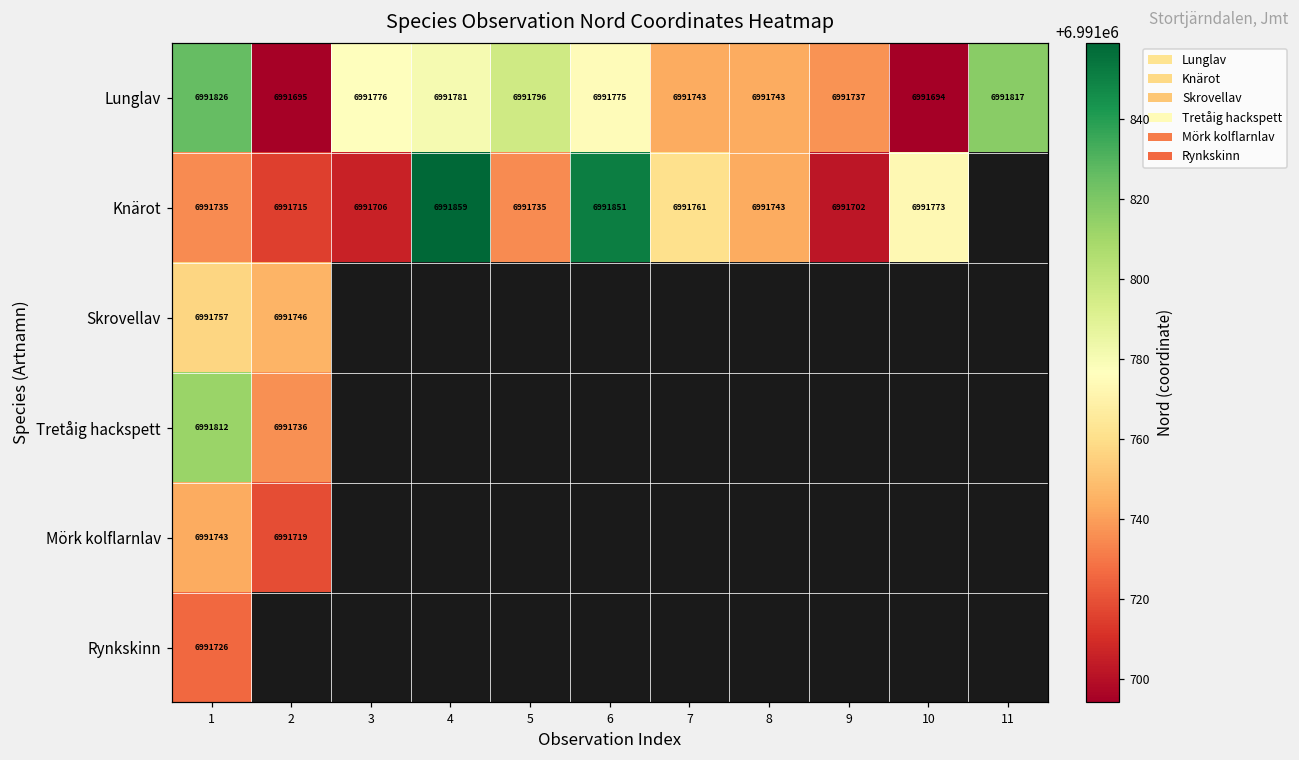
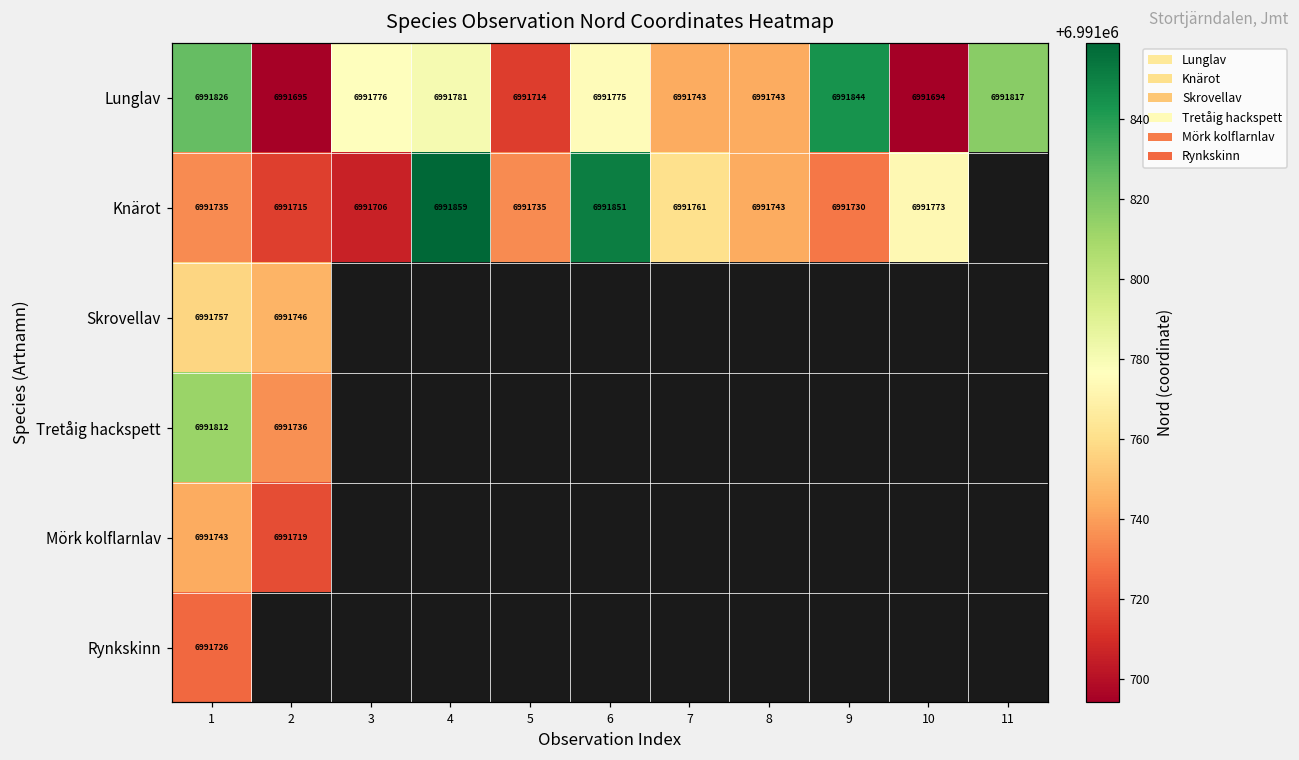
Lunglav, 5: 6991796 -> 6991714
Lunglav, 9: 6991737 -> 6991844
Knärot, 9: 6991702 -> 6991730
